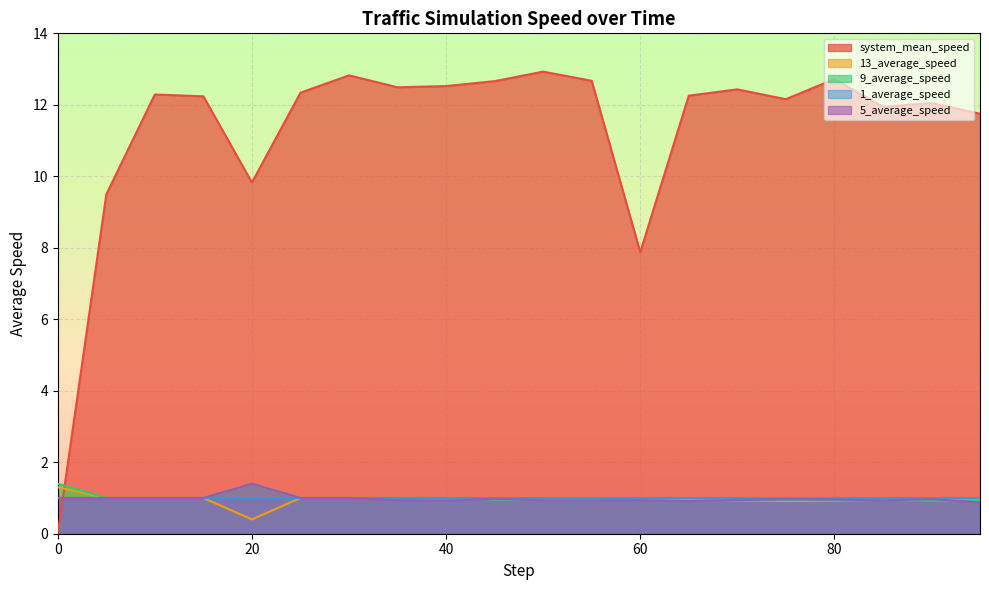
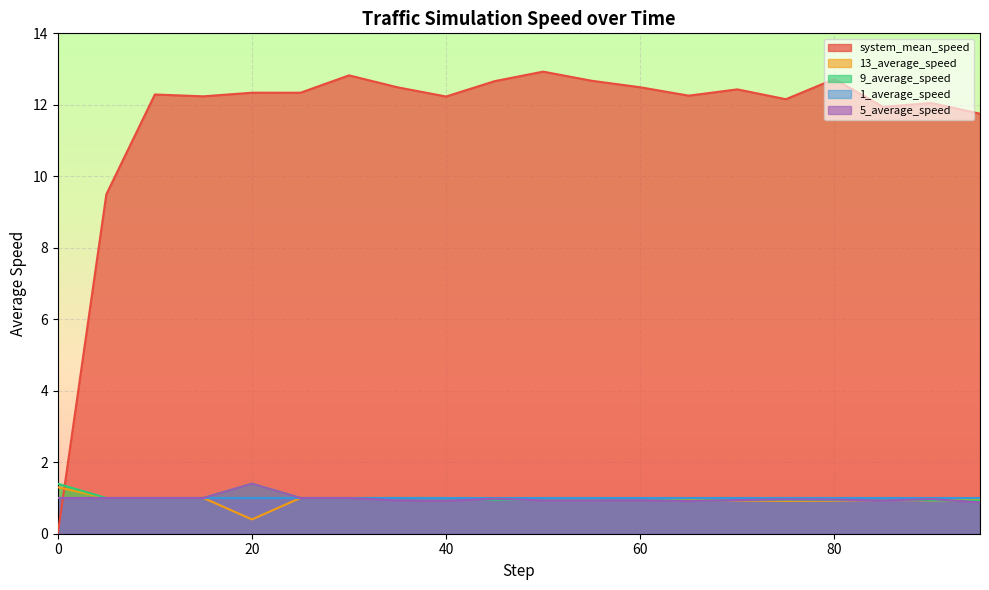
system_mean_speed, 20: 9.8 -> 12.3
system_mean_speed, 40: 12.5 -> 12.2
system_mean_speed, 60: 7.9 -> 12.5
